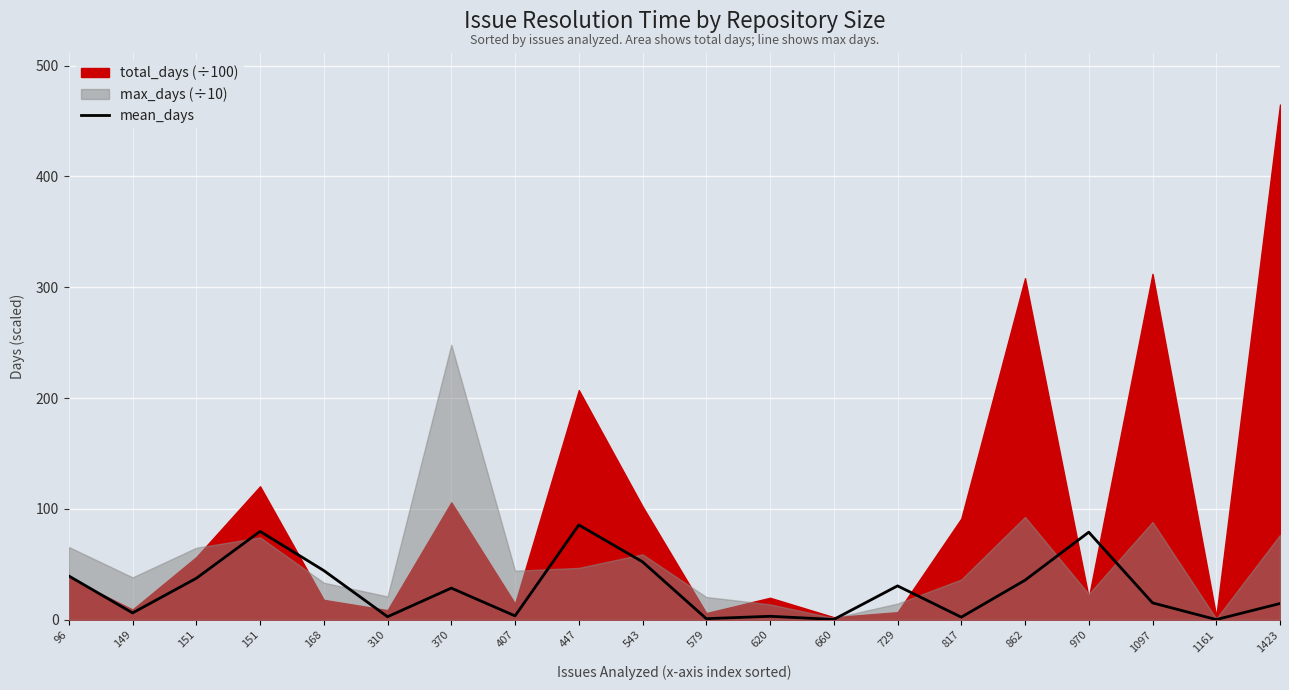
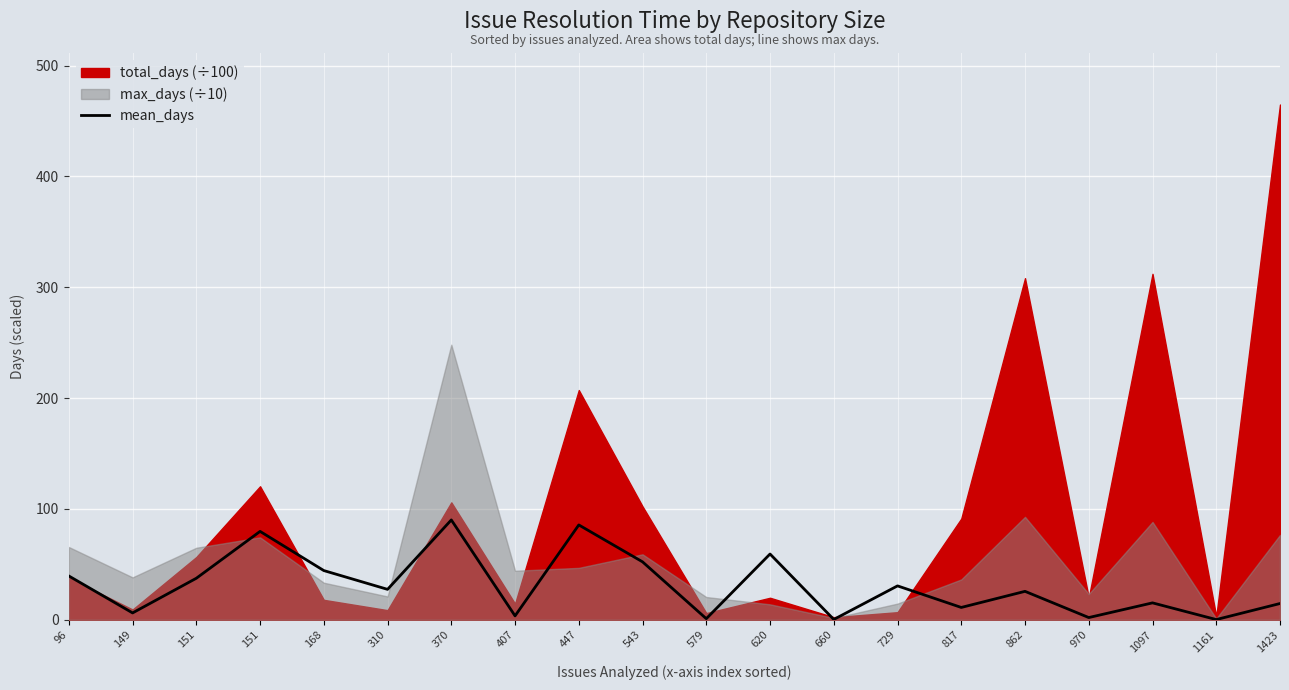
mean_days, 310: 3 -> 27
mean_days, 370: 29 -> 90
mean_days, 620: 3 -> 59
mean_days, 817: 2 -> 11
mean_days, 862: 36 -> 26
mean_days, 970: 79 -> 2
